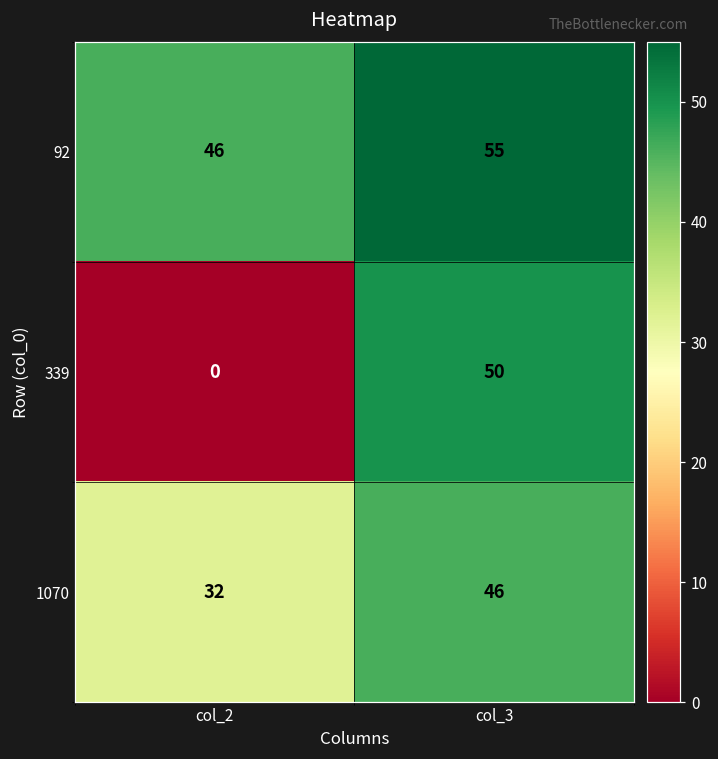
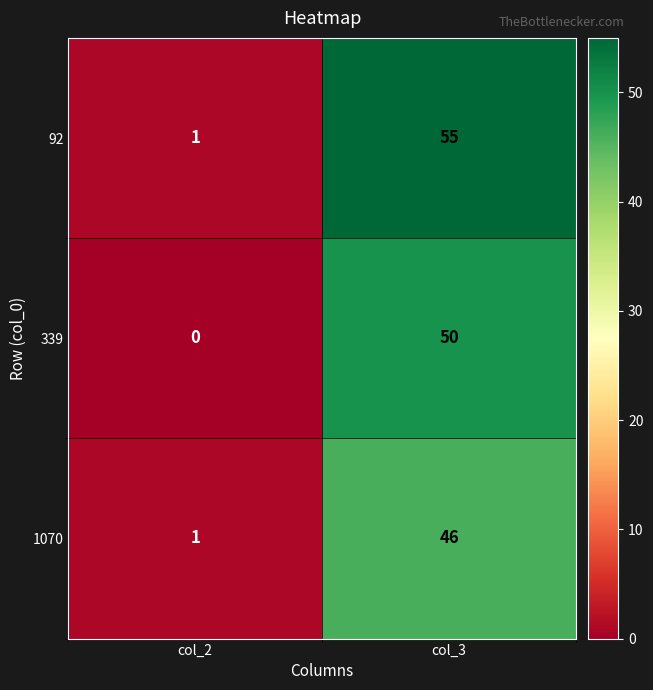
92, col_2: 46 -> 1
1070, col_2: 32 -> 1
